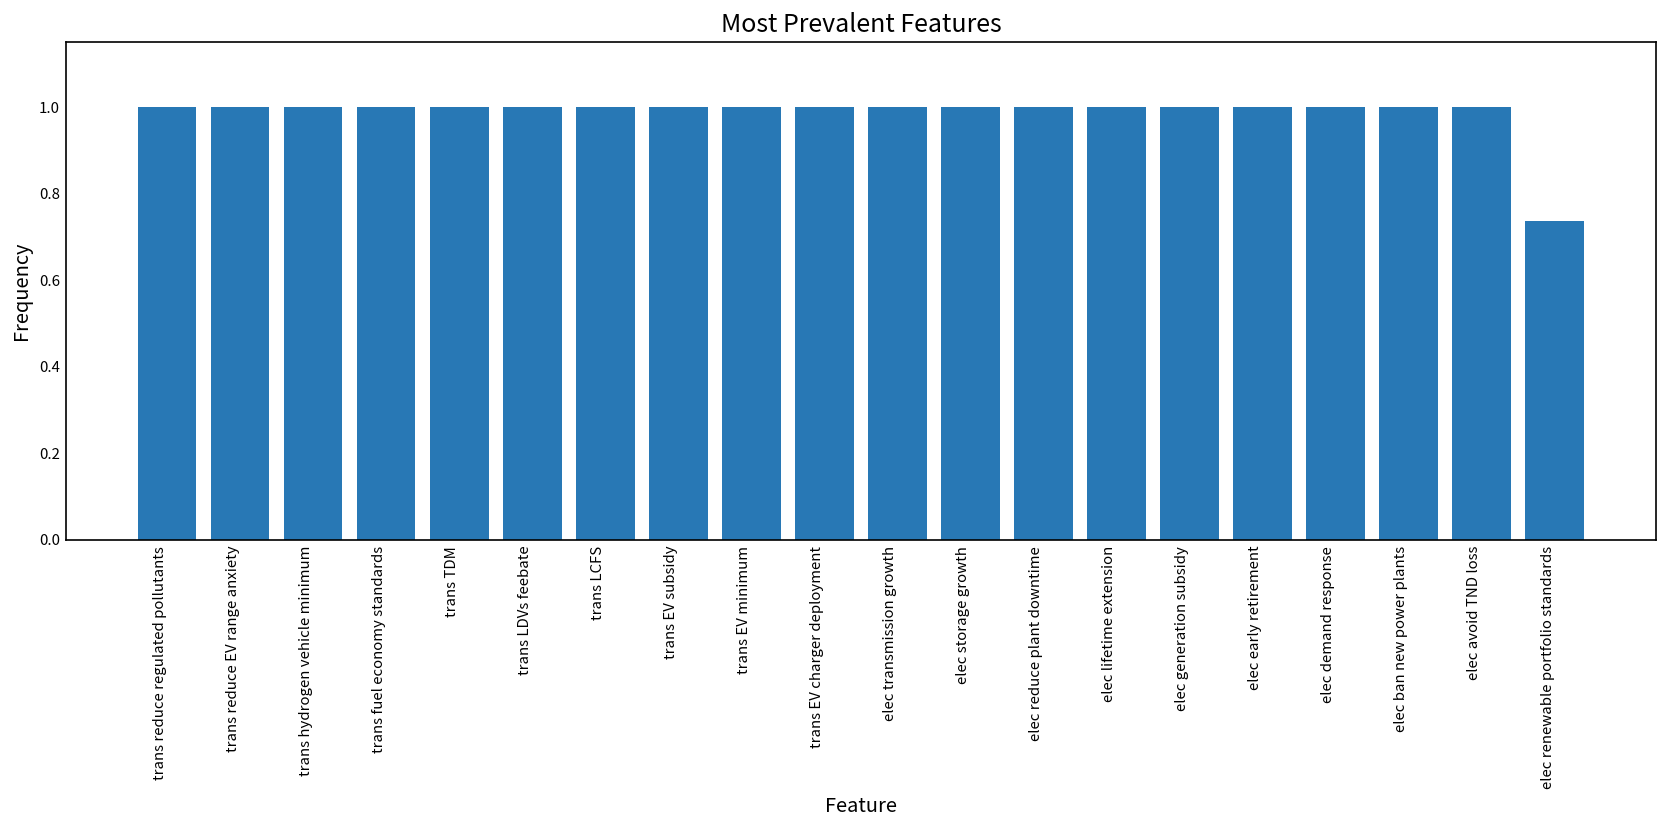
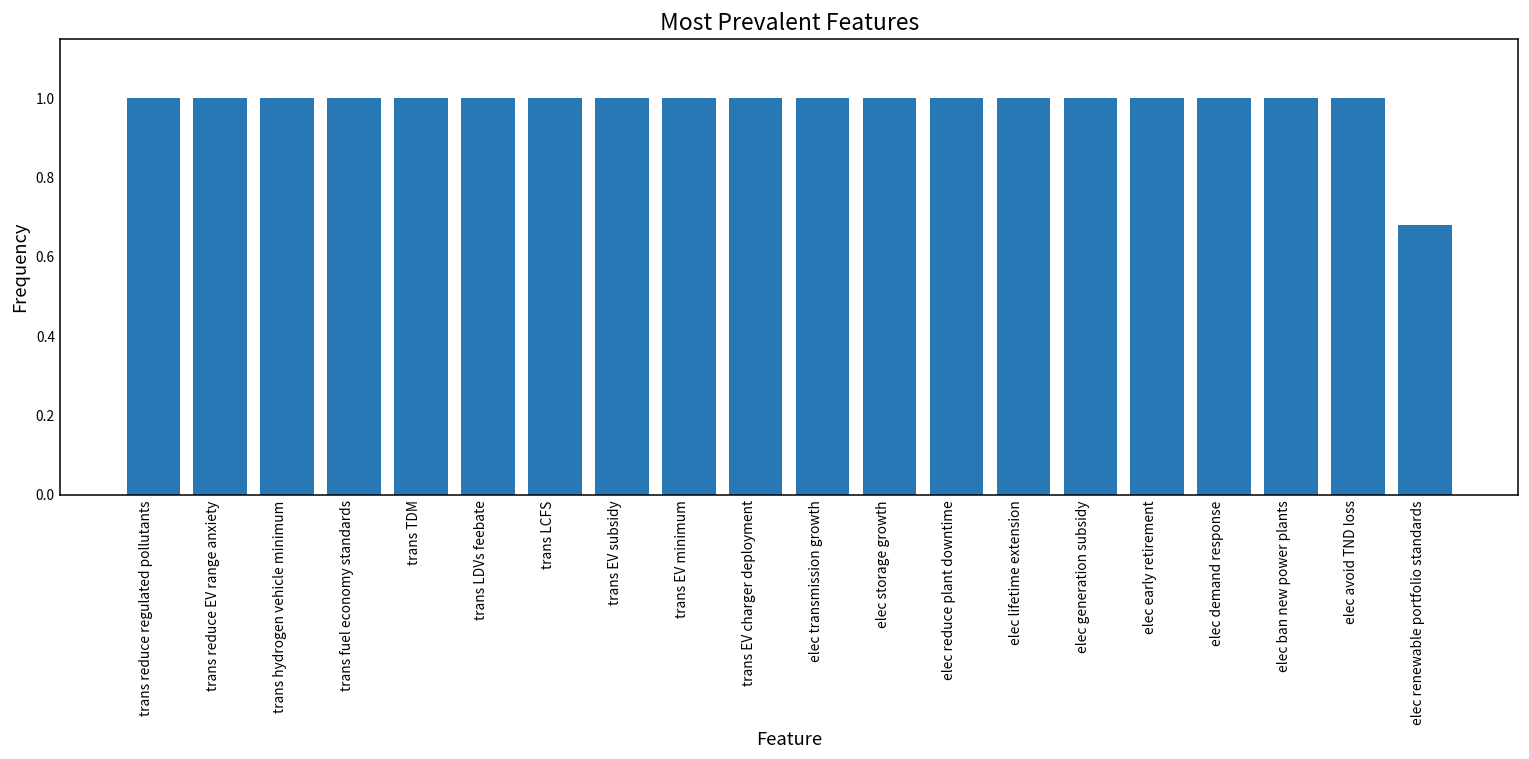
elec renewable portfolio standards: 0.74 -> 0.68
